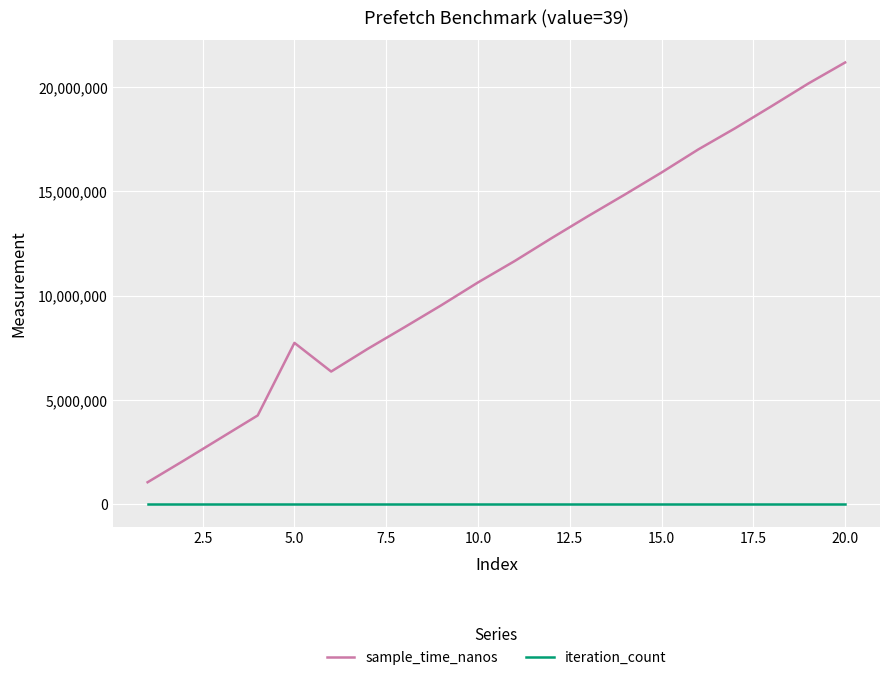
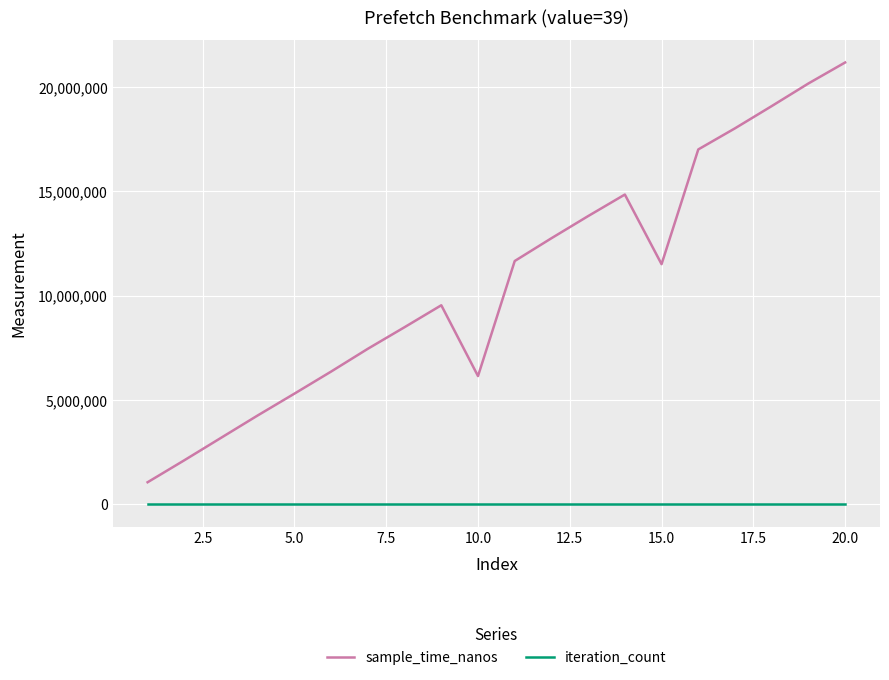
sample_time_nanos, 5.0: 7,700,000 -> 5,300,000
sample_time_nanos, 10.0: 10,600,000 -> 6,100,000
sample_time_nanos, 15.0: 15,900,000 -> 11,500,000
